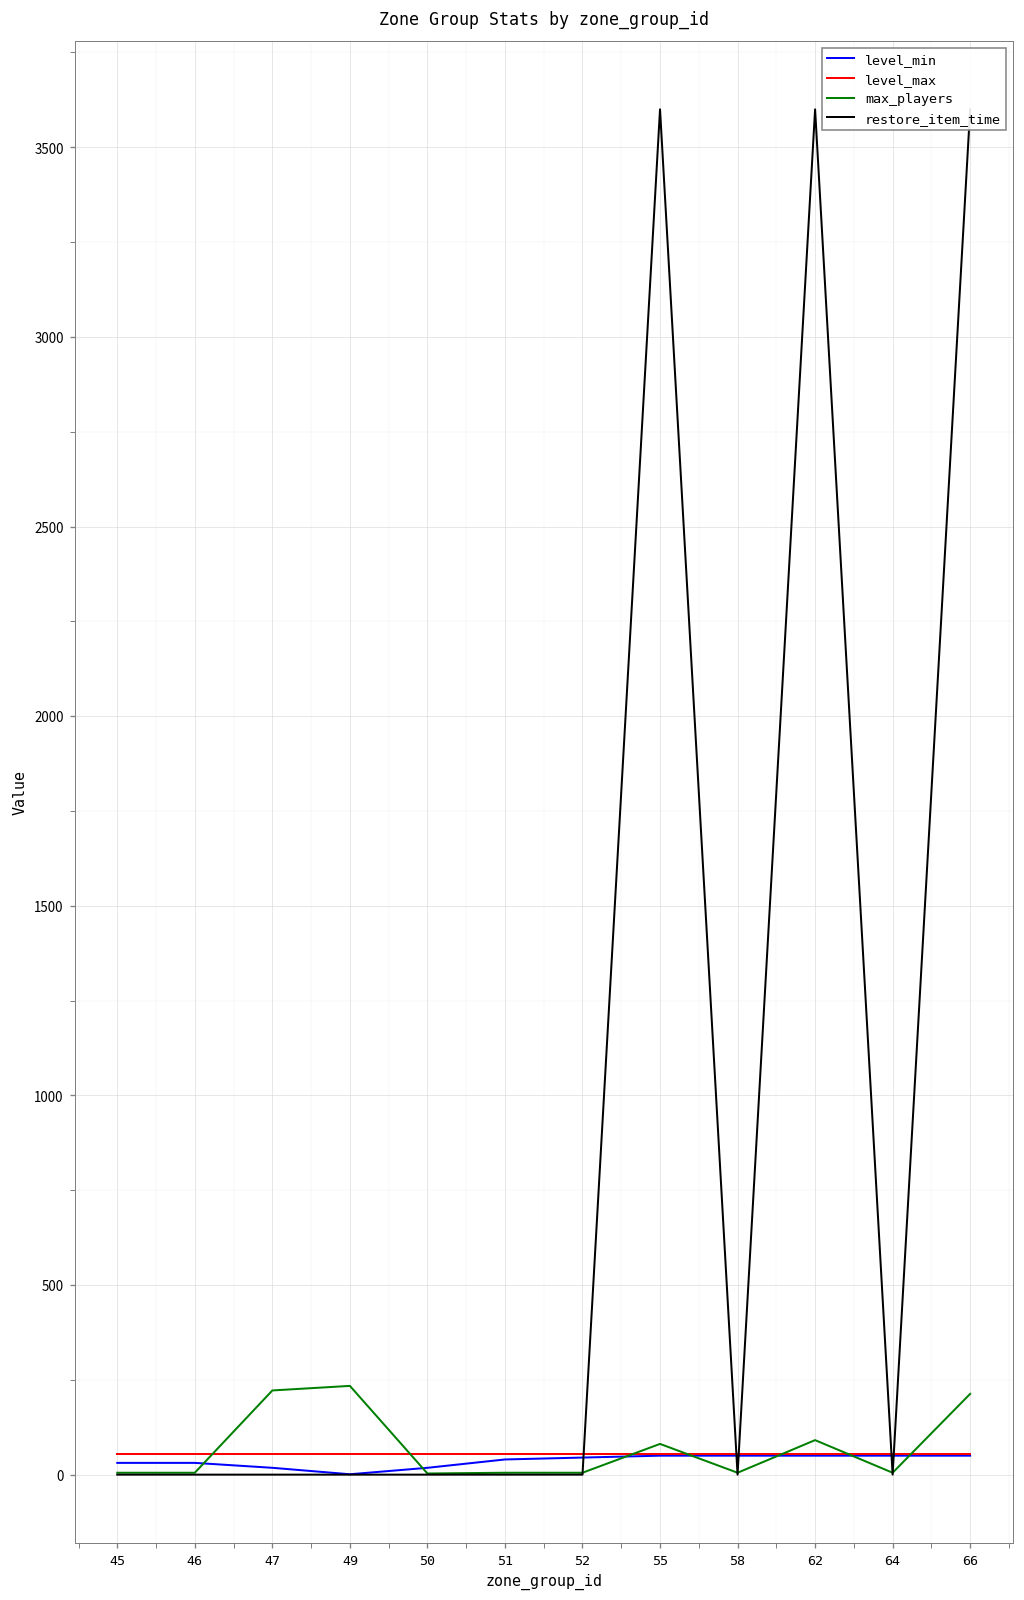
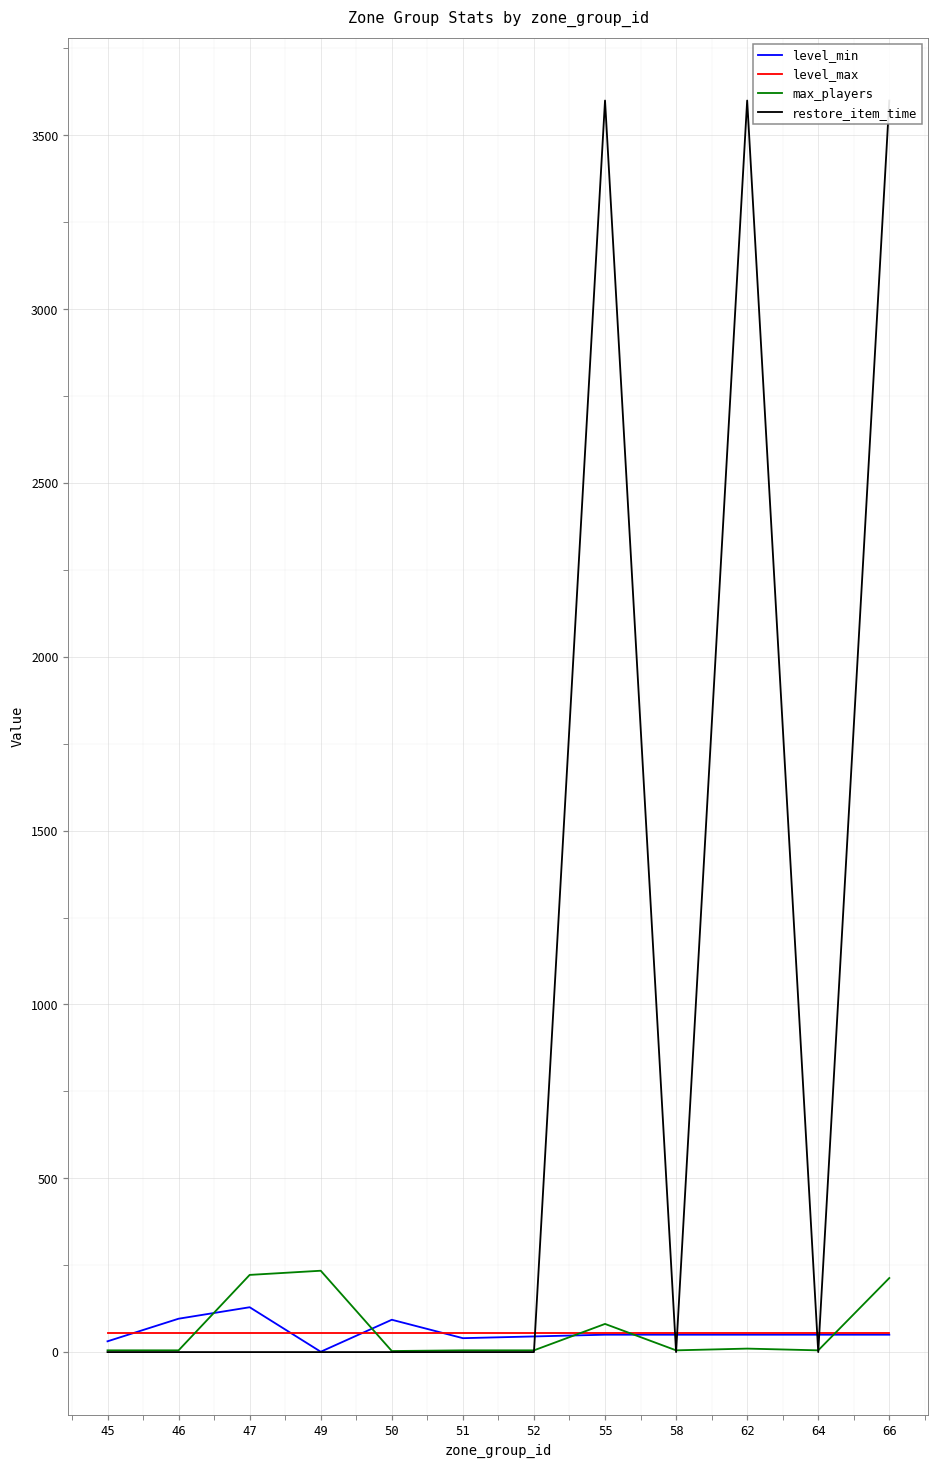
level_min, 46: 30 -> 100
level_min, 47: 20 -> 130
level_min, 50: 20 -> 90
max_players, 62: 90 -> 10
